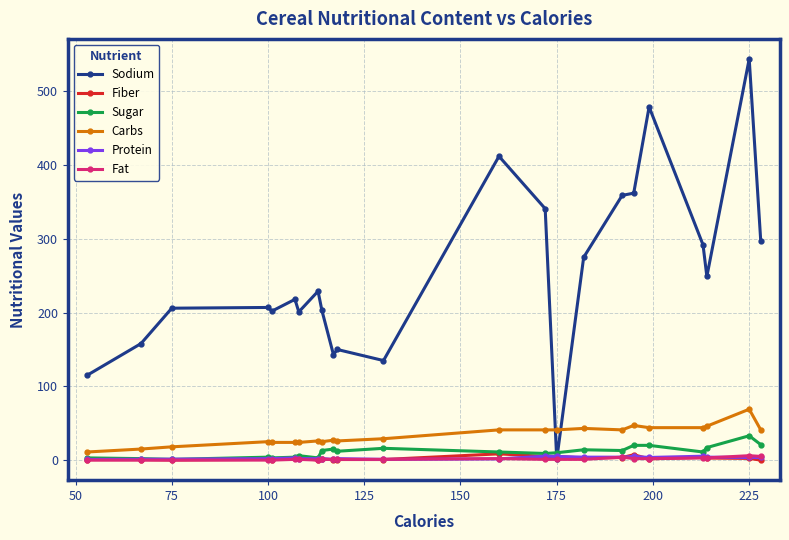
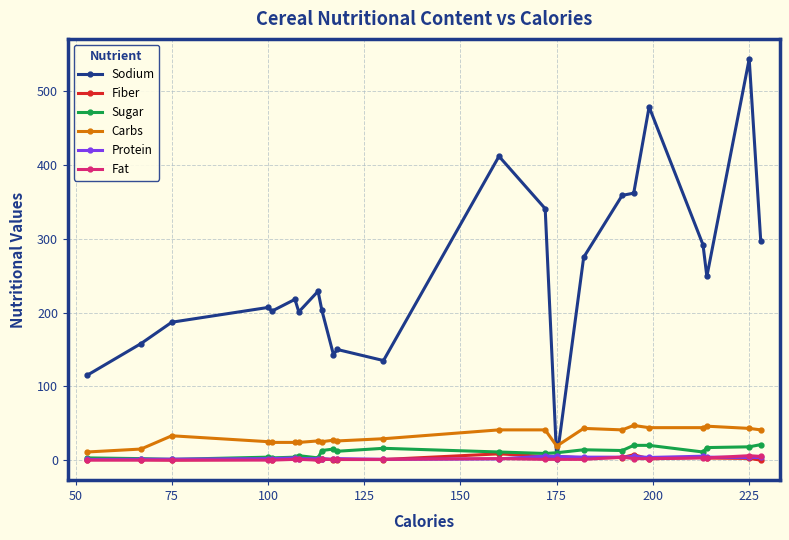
Sodium, 75: 210 -> 190
Carbs, 75: 20 -> 30
Carbs, 175: 40 -> 20
Sugar, 225: 30 -> 20
Carbs, 225: 70 -> 40
